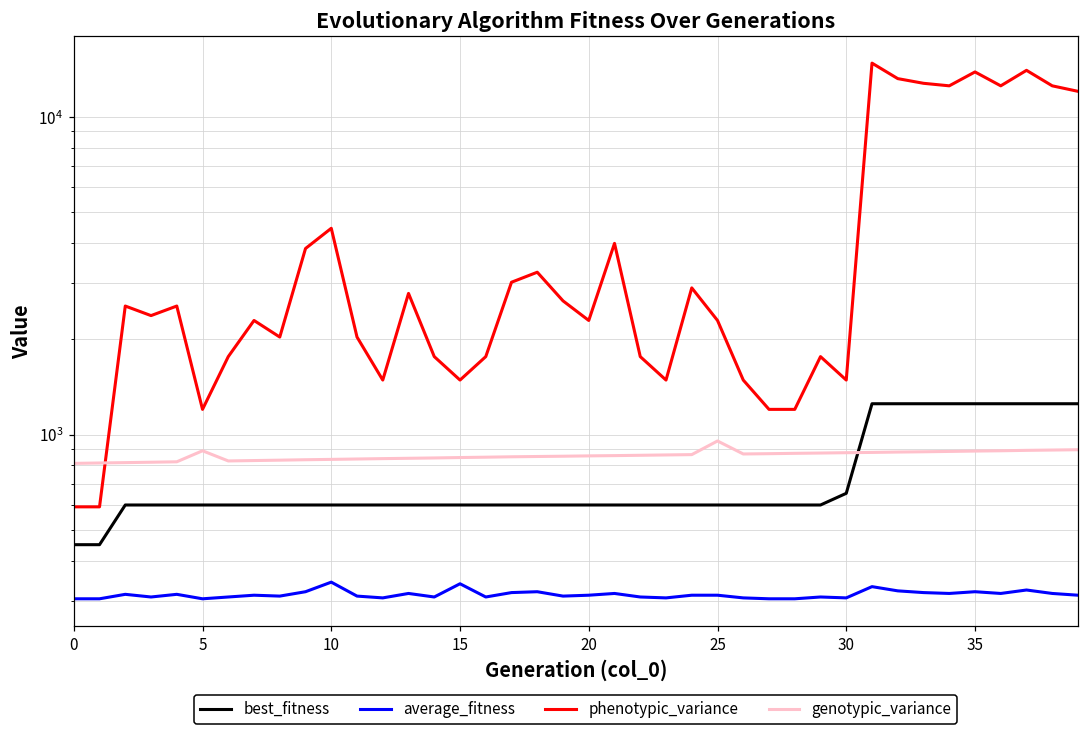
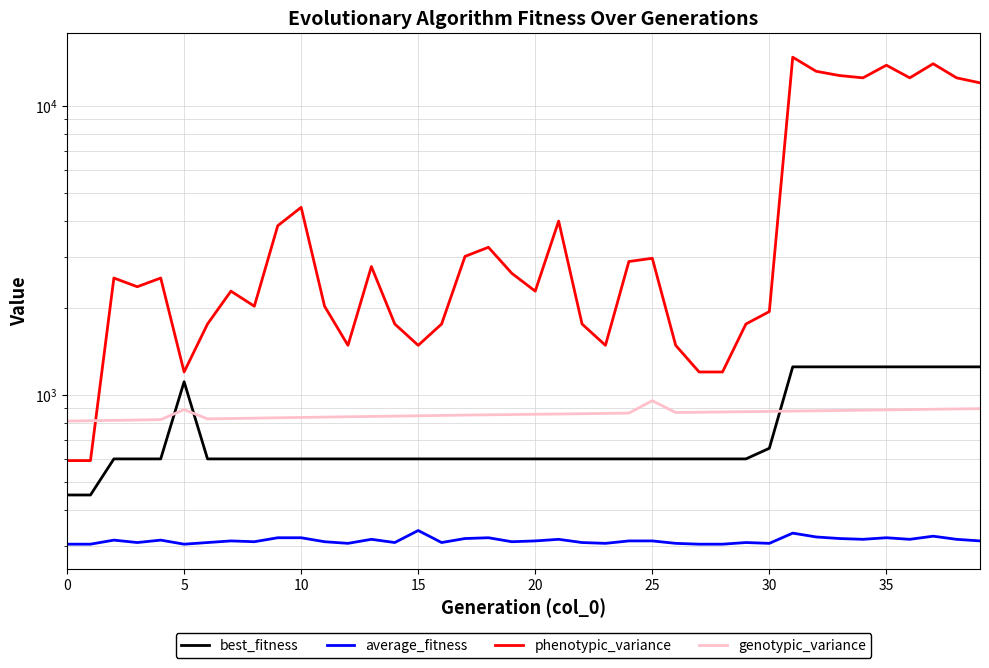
best_fitness, 5: 600 -> 1110
average_fitness, 10: 340 -> 320
phenotypic_variance, 25: 2300 -> 3000
phenotypic_variance, 30: 1500 -> 1900
